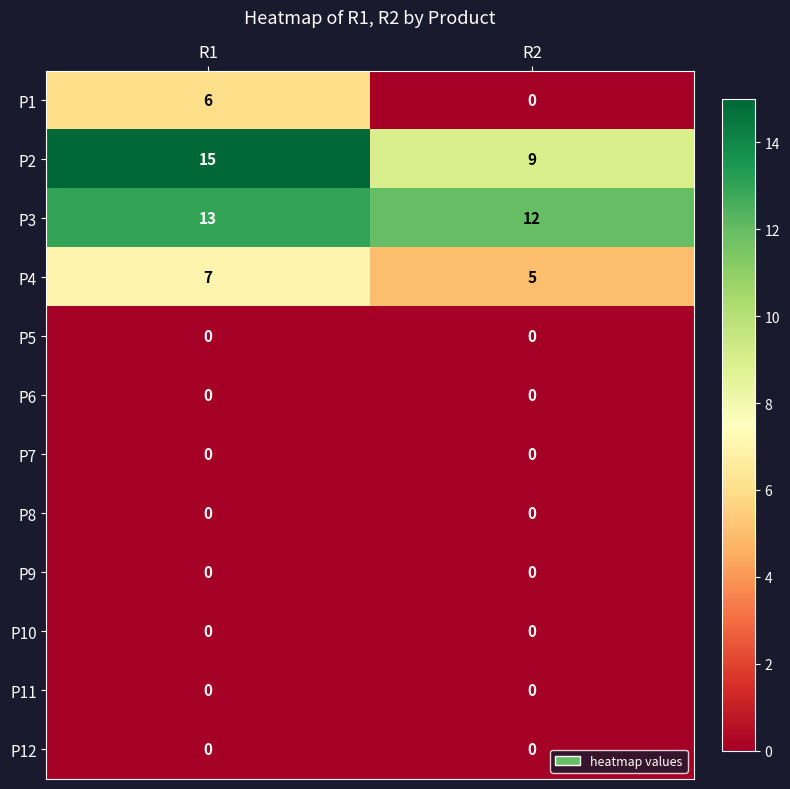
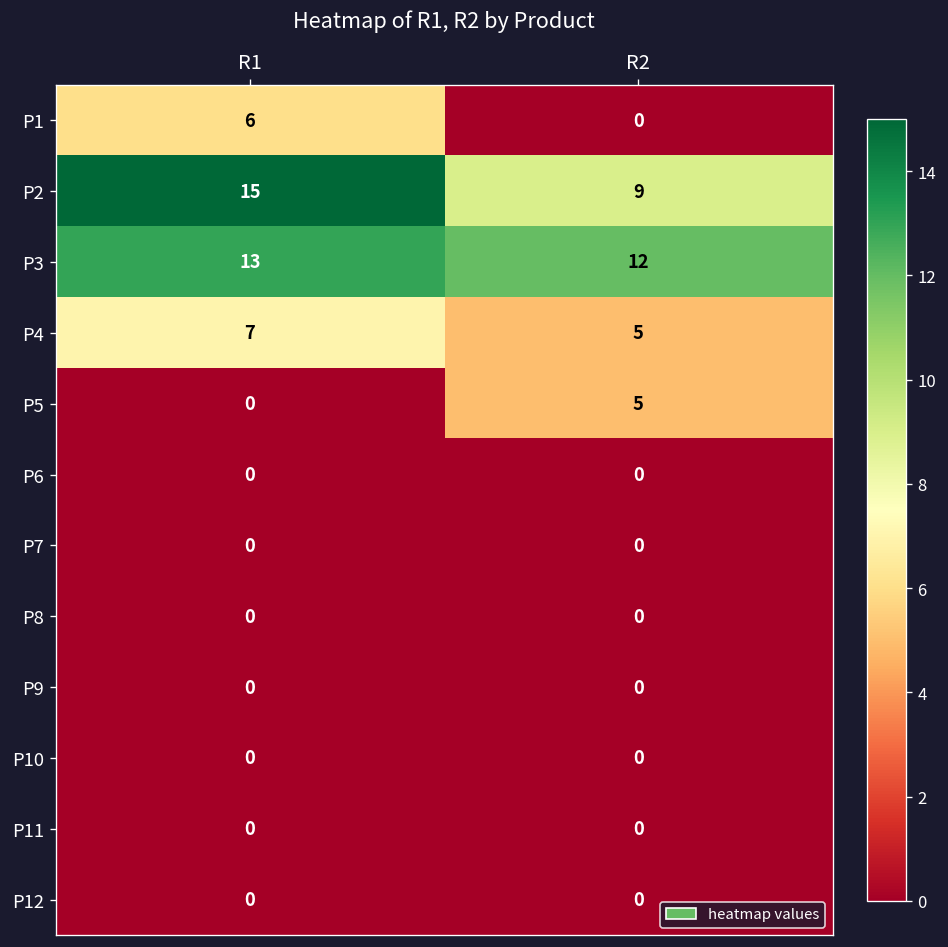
P5, R2: 0 -> 5
